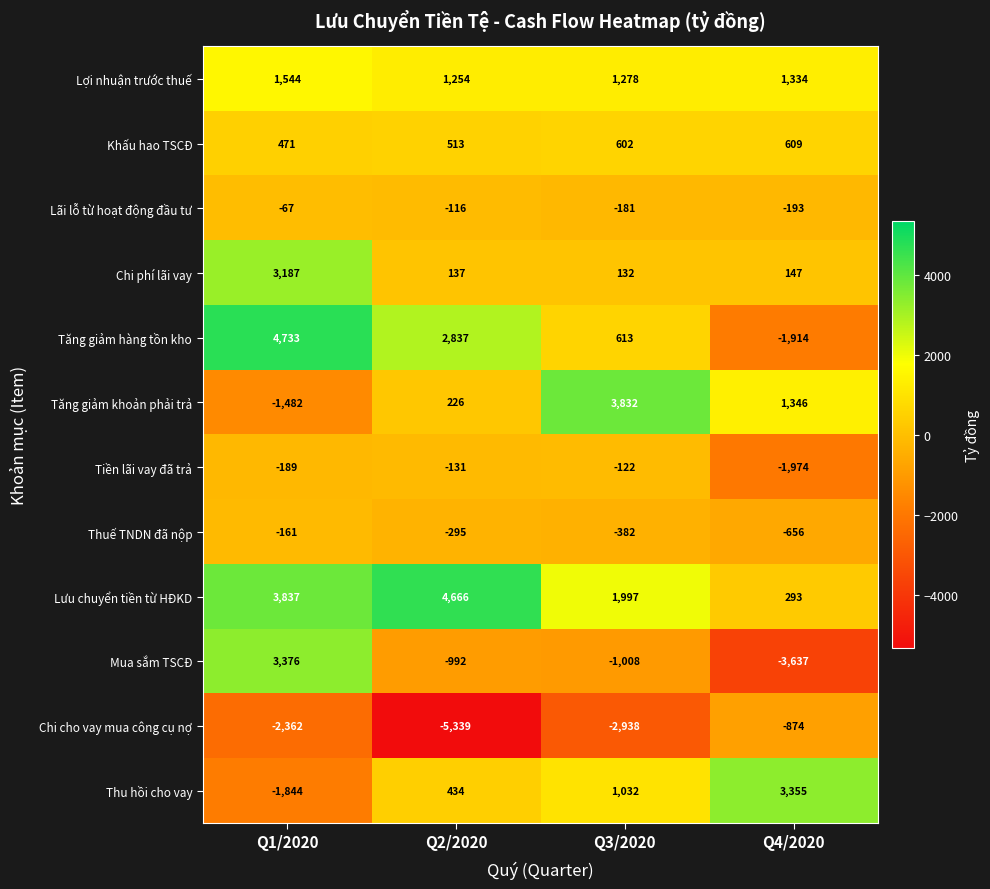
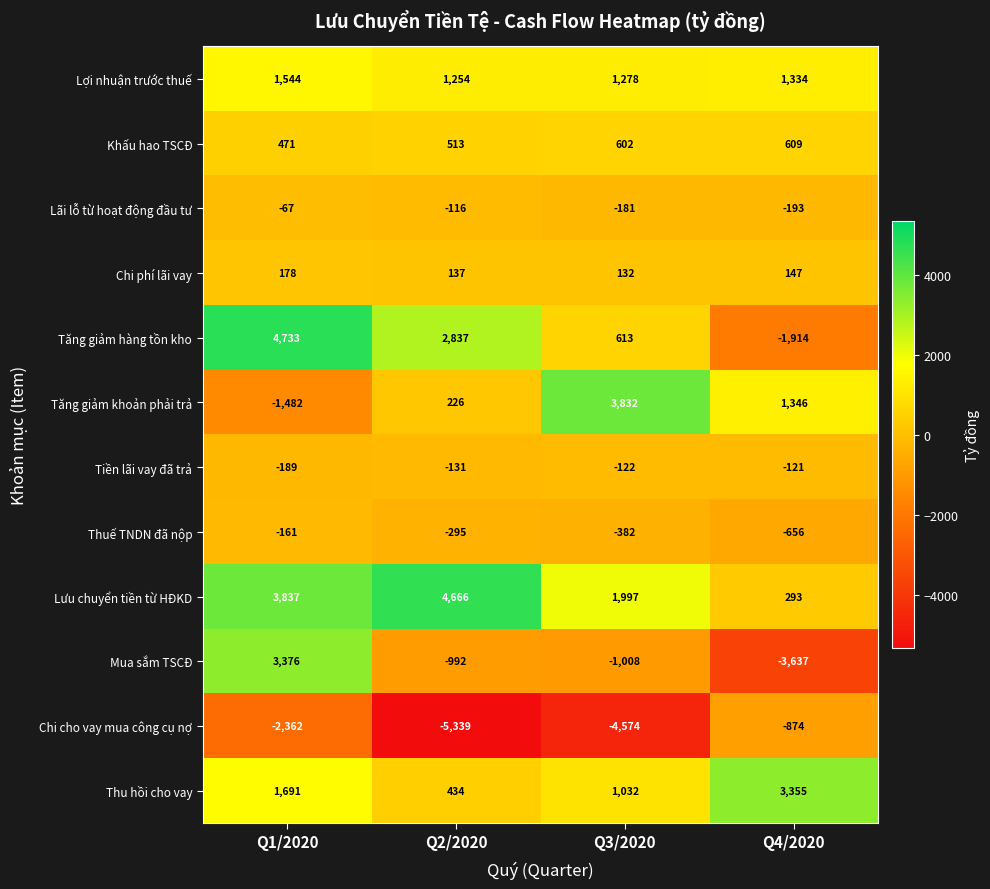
Chi phí lãi vay, Q1/2020: 3,187 -> 178
Tiền lãi vay đã trả, Q4/2020: -1,974 -> -121
Chi cho vay mua công cụ nợ, Q3/2020: -2,938 -> -4,574
Thu hồi cho vay, Q1/2020: -1,844 -> 1,691
